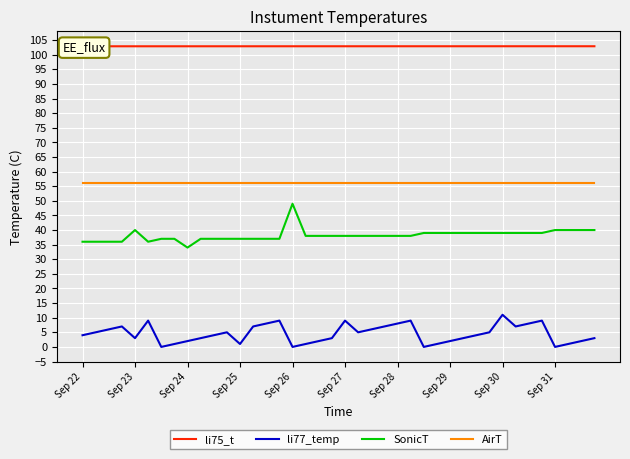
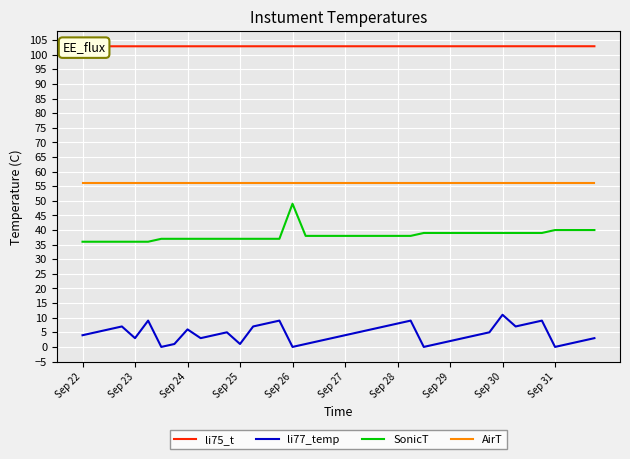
SonicT, Sep 23: 40 -> 36
li77_temp, Sep 24: 2 -> 6
SonicT, Sep 24: 34 -> 37
li77_temp, Sep 27: 9 -> 4
